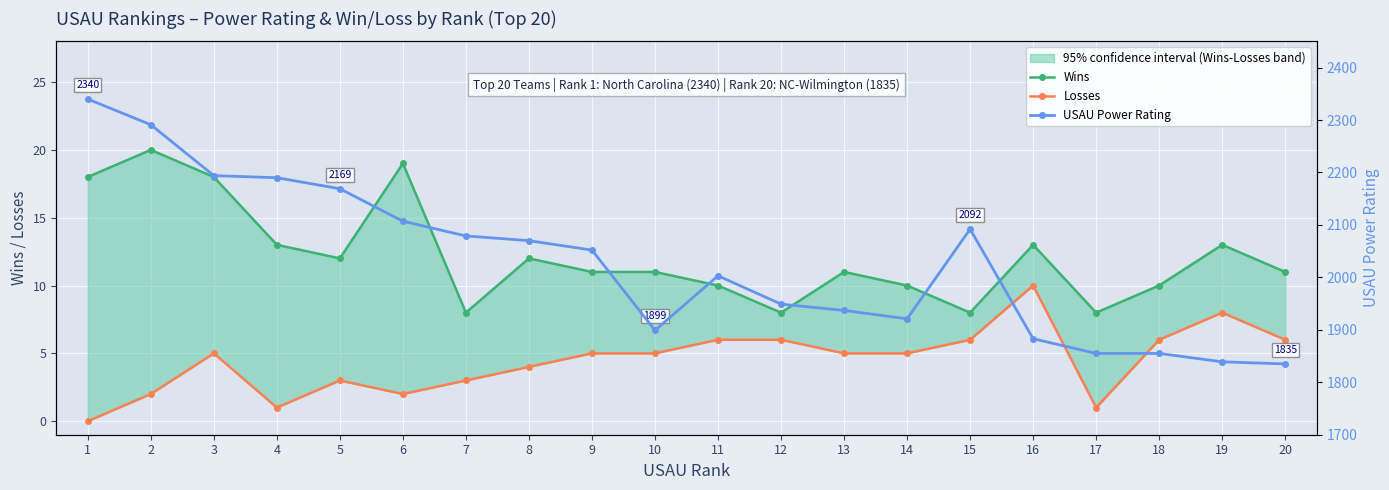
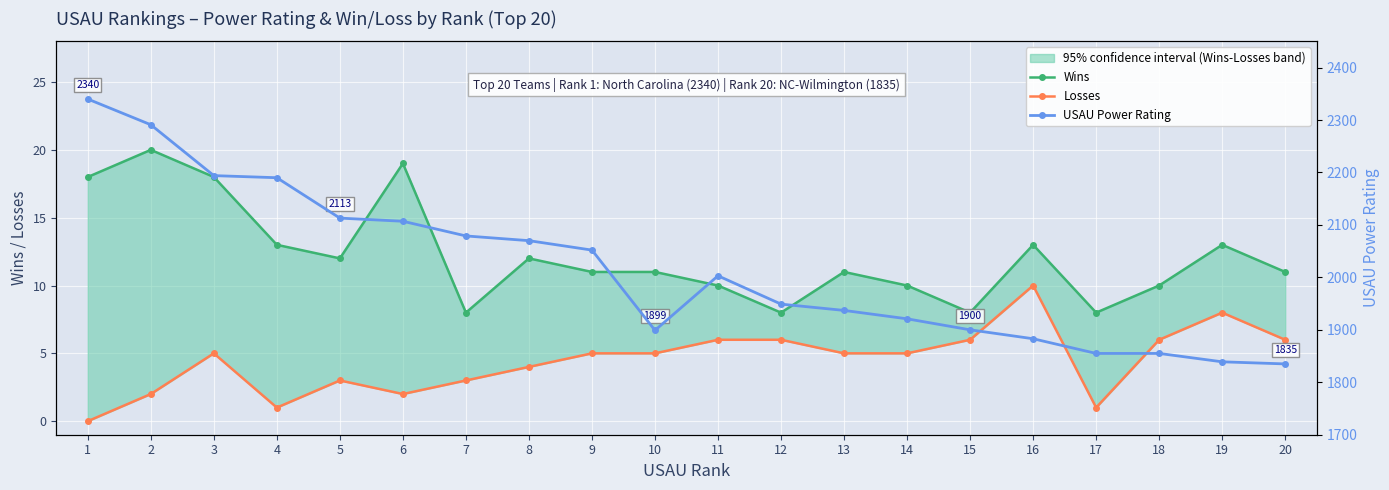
USAU Power Rating, 5: 2169 -> 2113
USAU Power Rating, 15: 2092 -> 1900
